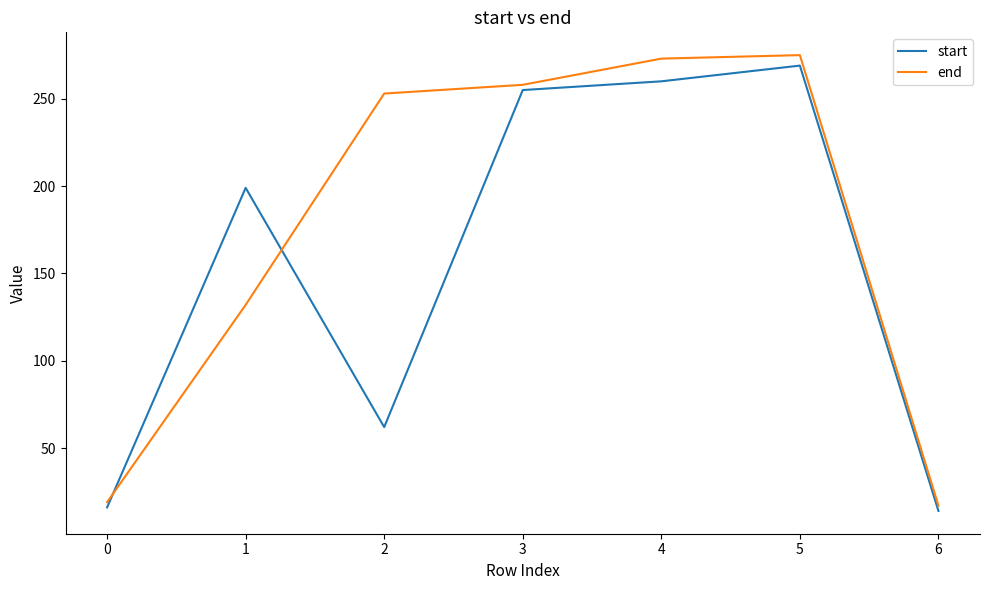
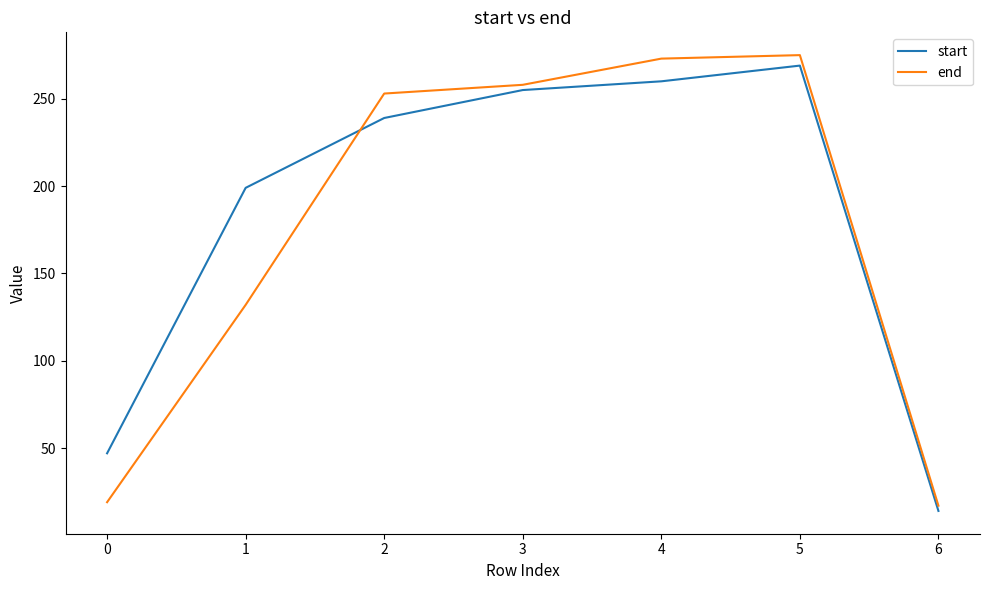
start, 0: 16 -> 47
start, 2: 62 -> 239
